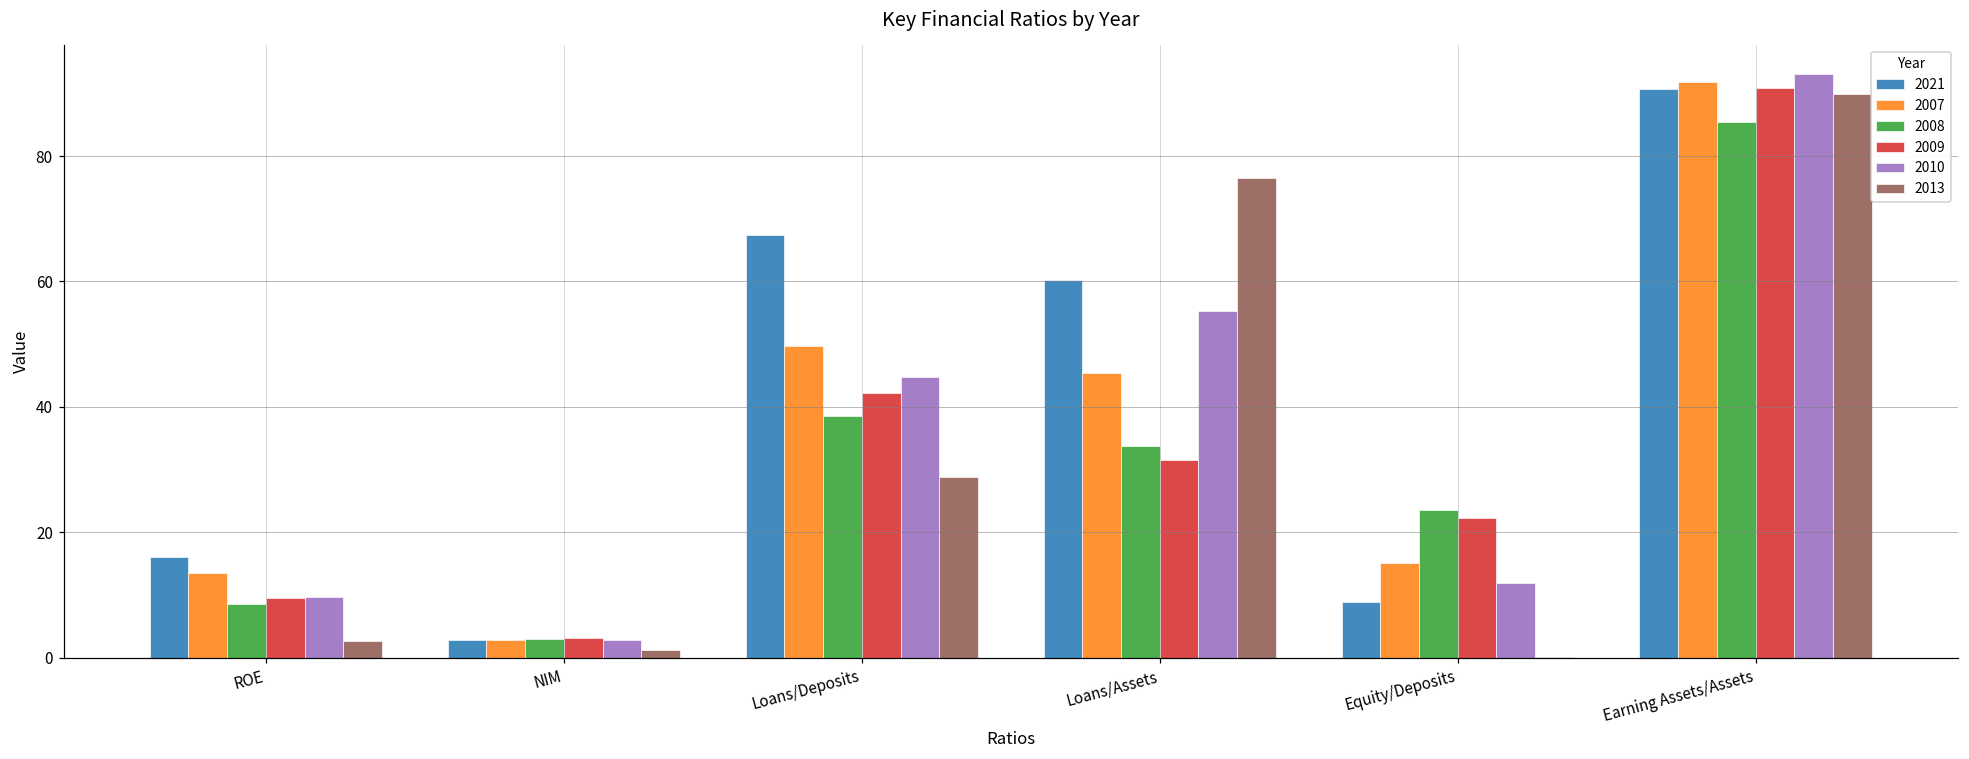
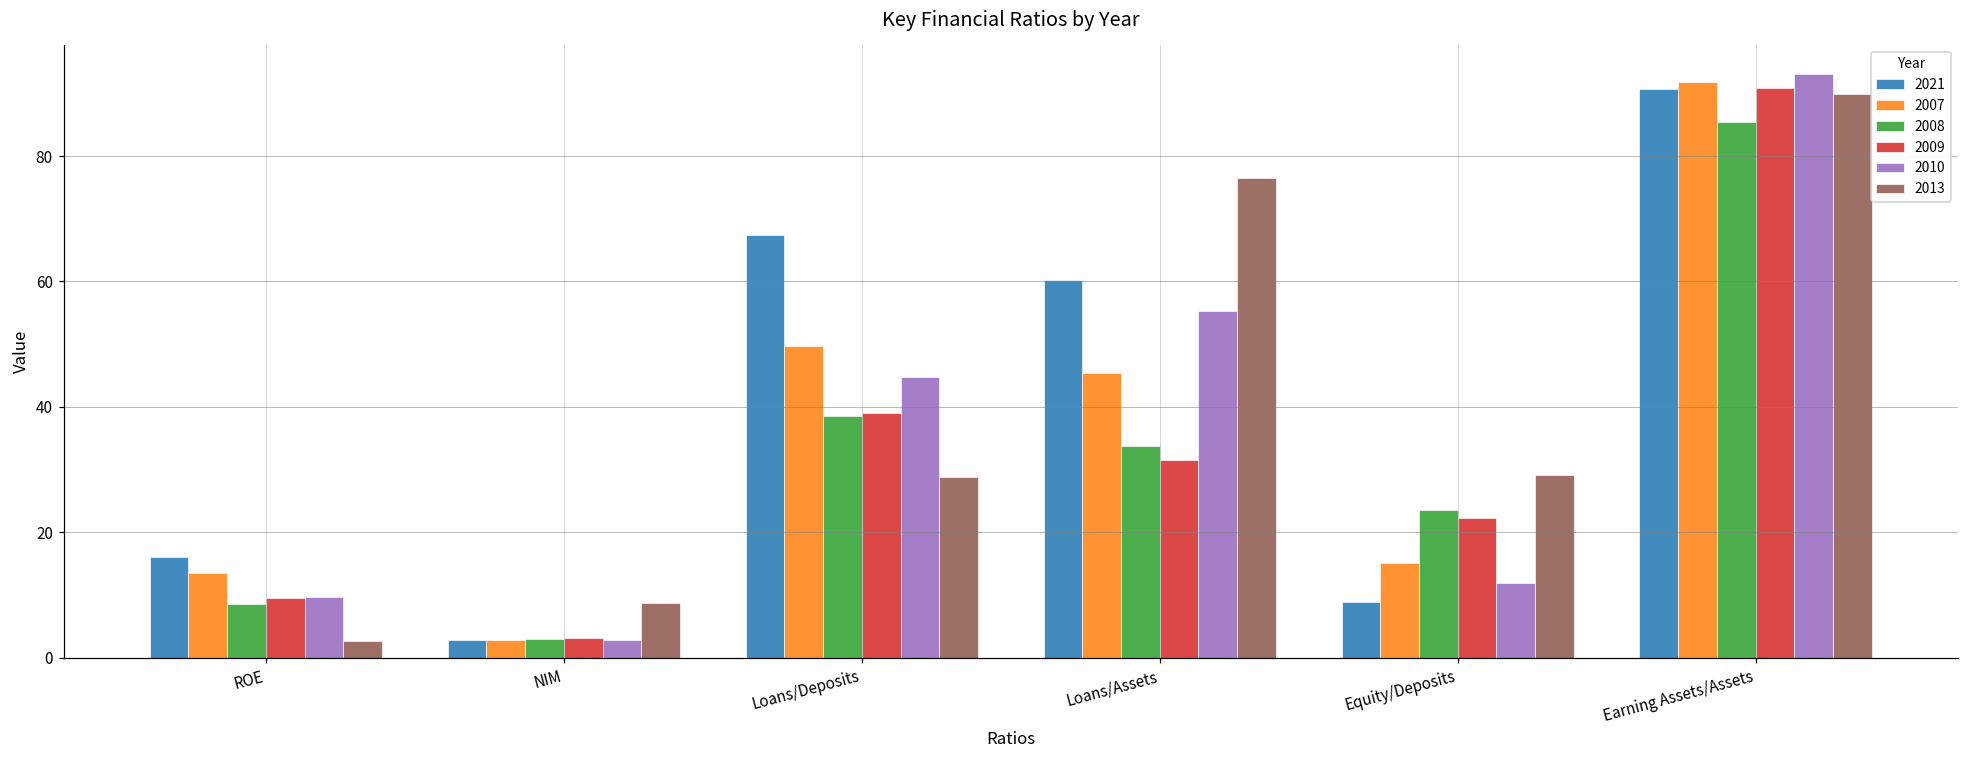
2013, NIM: 1 -> 9
2009, Loans/Deposits: 42 -> 39
2013, Equity/Deposits: 0 -> 29
